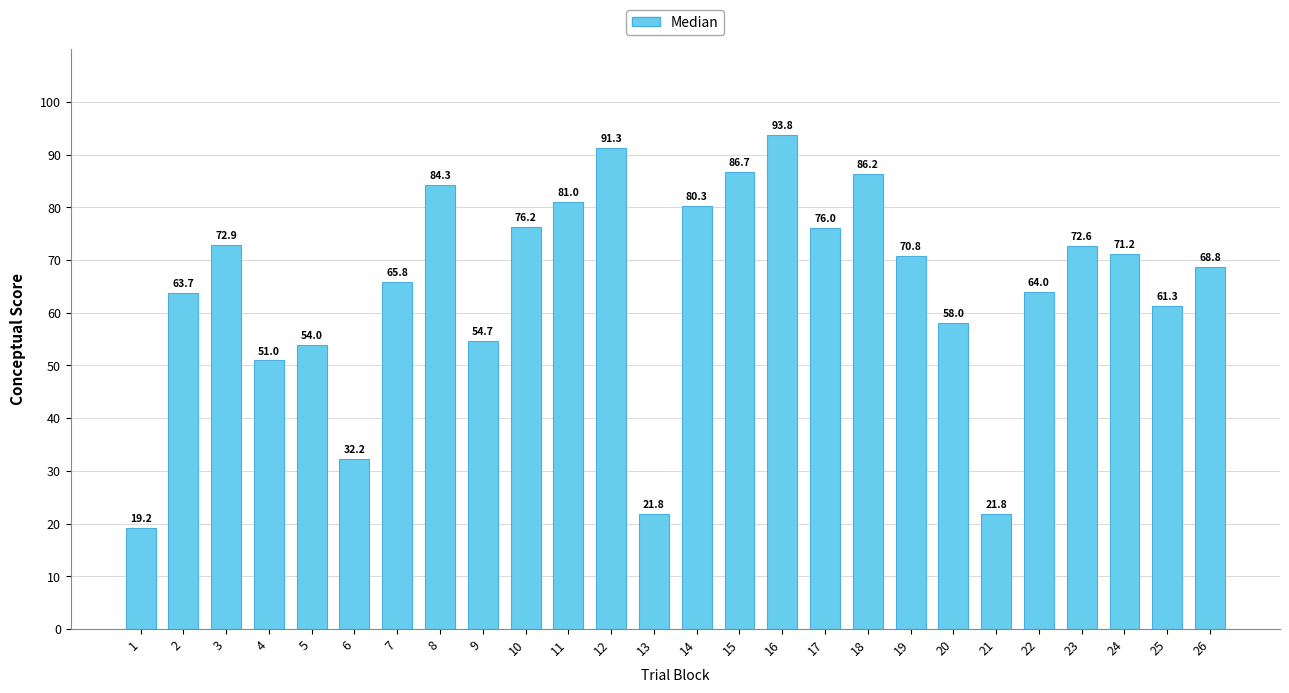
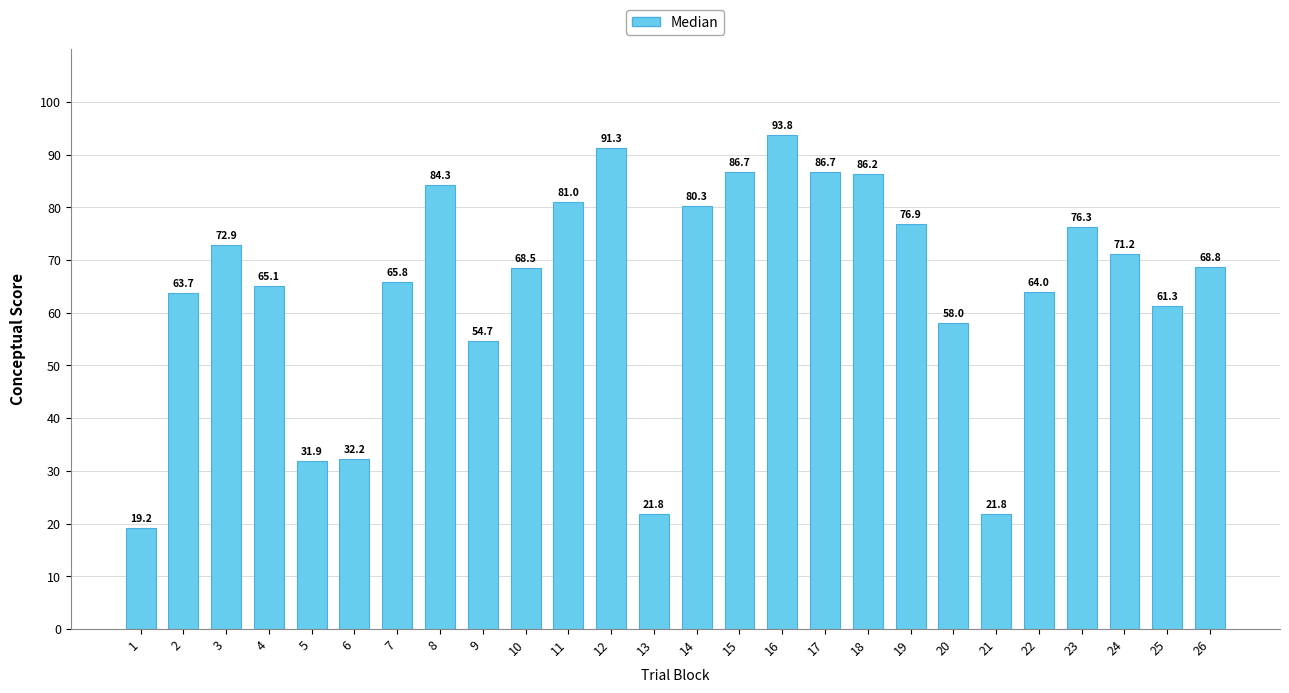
4: 51.0 -> 65.1
5: 54.0 -> 31.9
10: 76.2 -> 68.5
17: 76.0 -> 86.7
19: 70.8 -> 76.9
23: 72.6 -> 76.3
